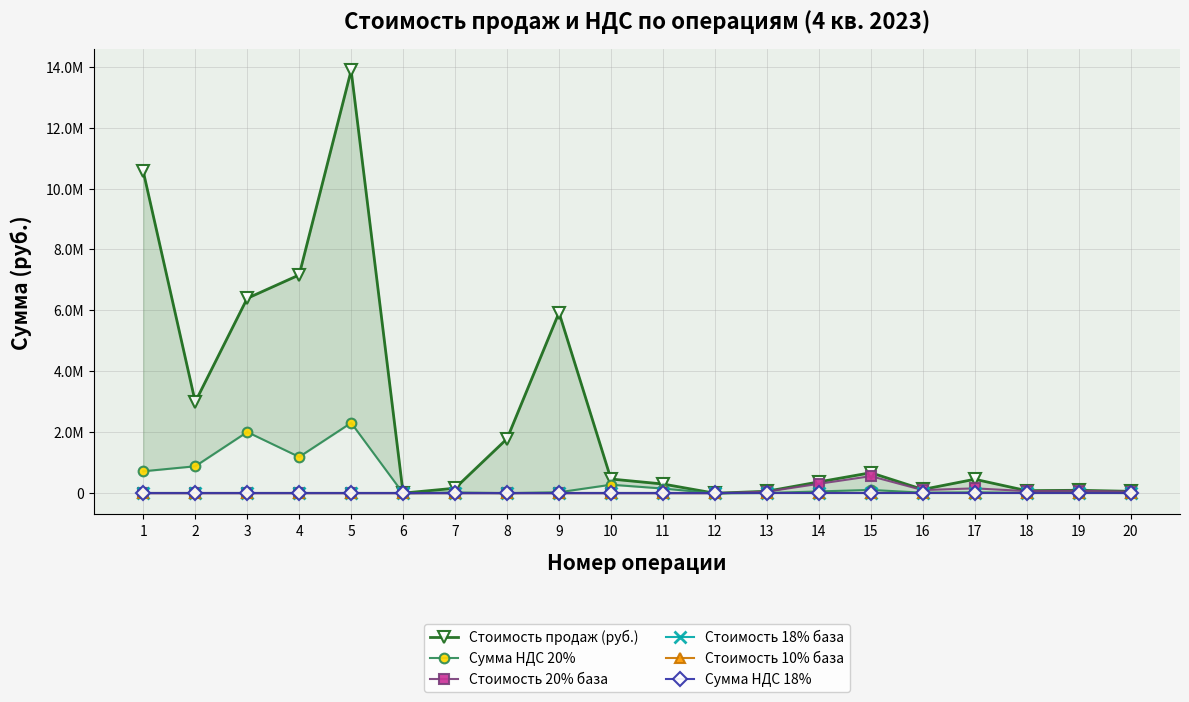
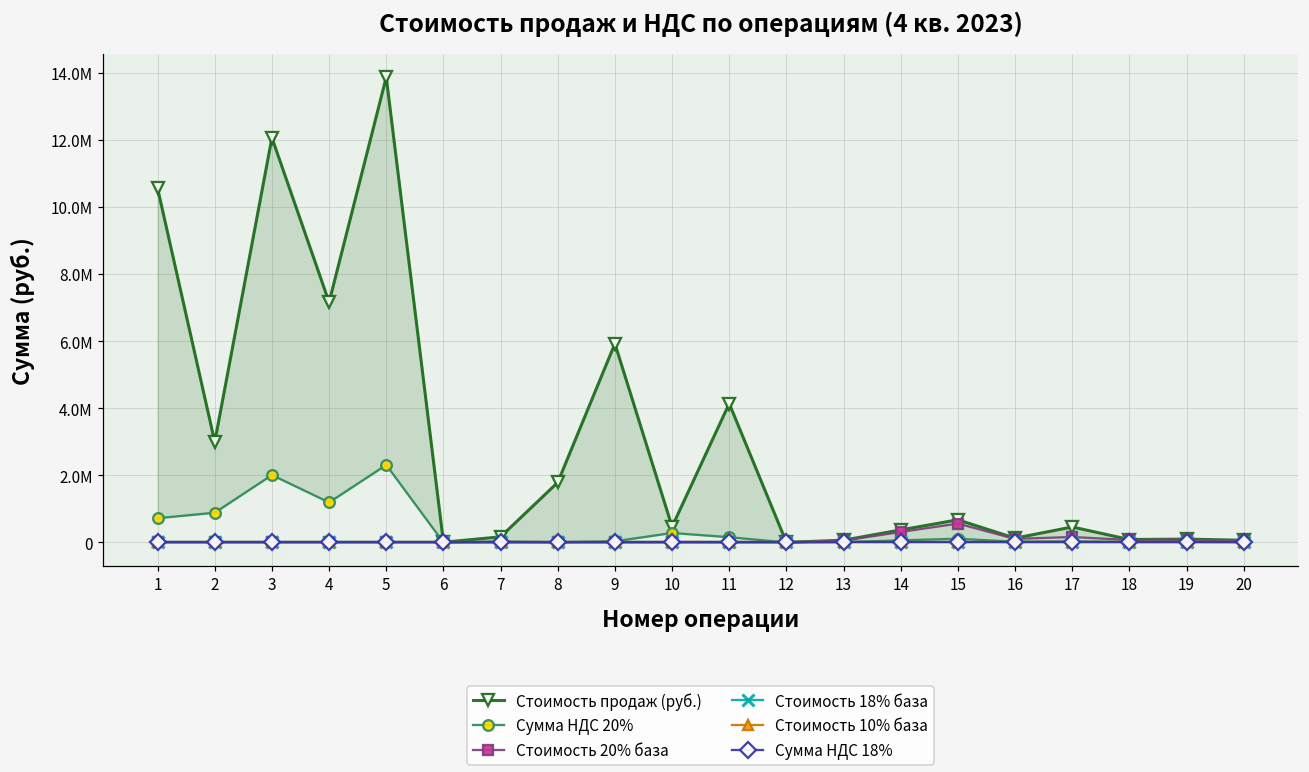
Стоимость продаж (руб.), 3: 6400000 -> 12100000
Стоимость продаж (руб.), 11: 300000 -> 4100000
